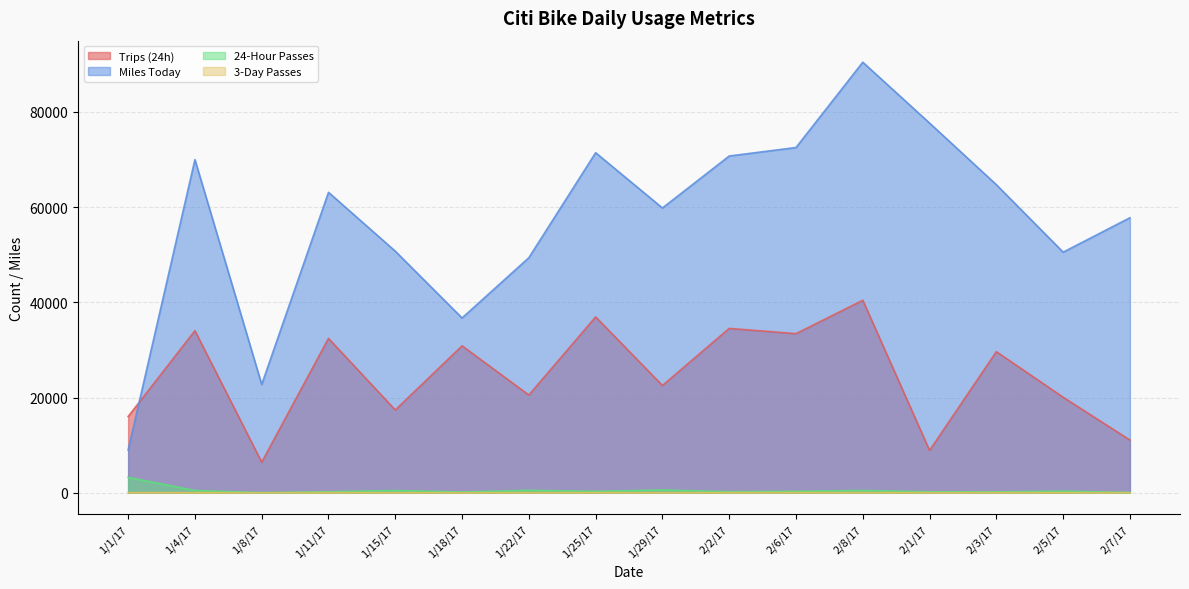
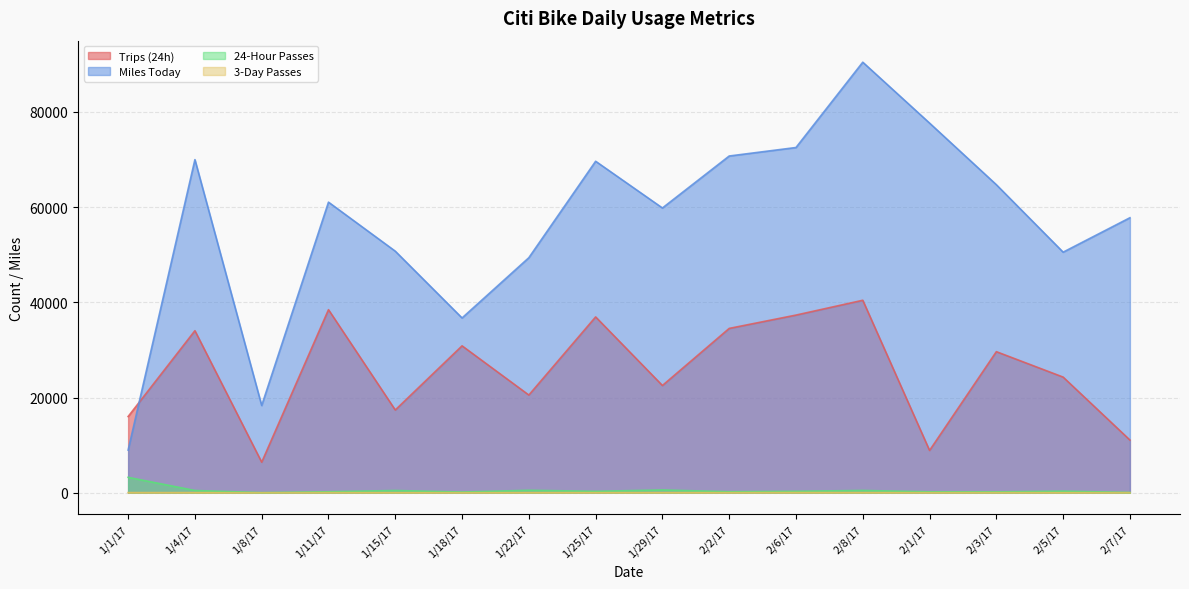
Miles Today, 1/8/17: 23000 -> 18000
Trips (24h), 1/11/17: 32000 -> 38000
Miles Today, 1/11/17: 63000 -> 61000
Miles Today, 1/25/17: 71000 -> 70000
Trips (24h), 2/6/17: 33000 -> 37000
Trips (24h), 2/5/17: 20000 -> 24000
